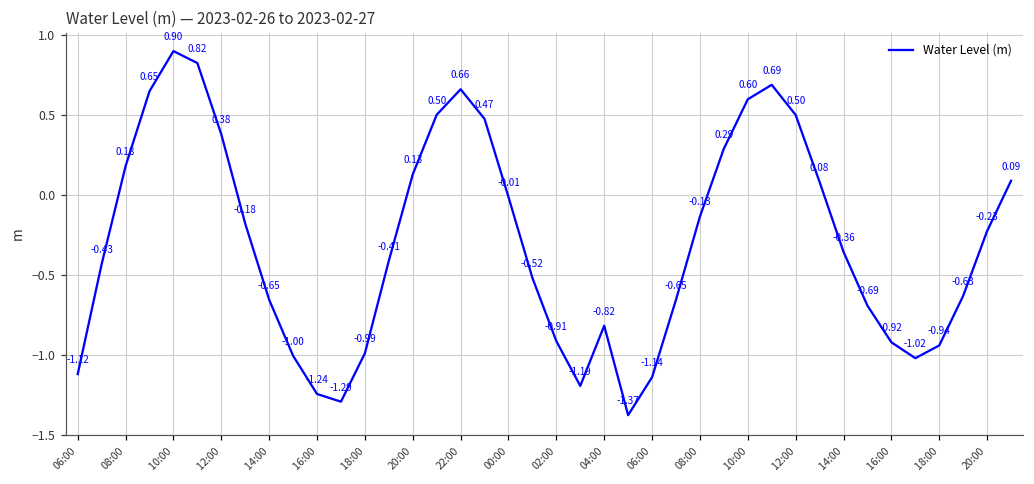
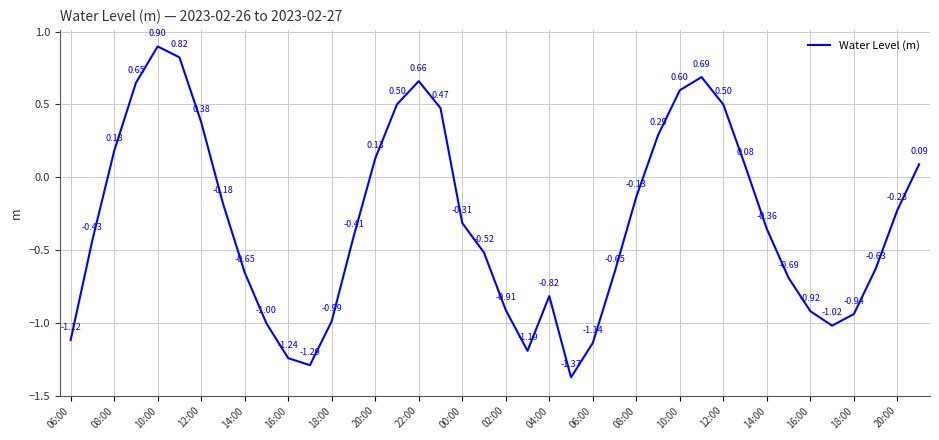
00:00: -0.01 -> -0.31
